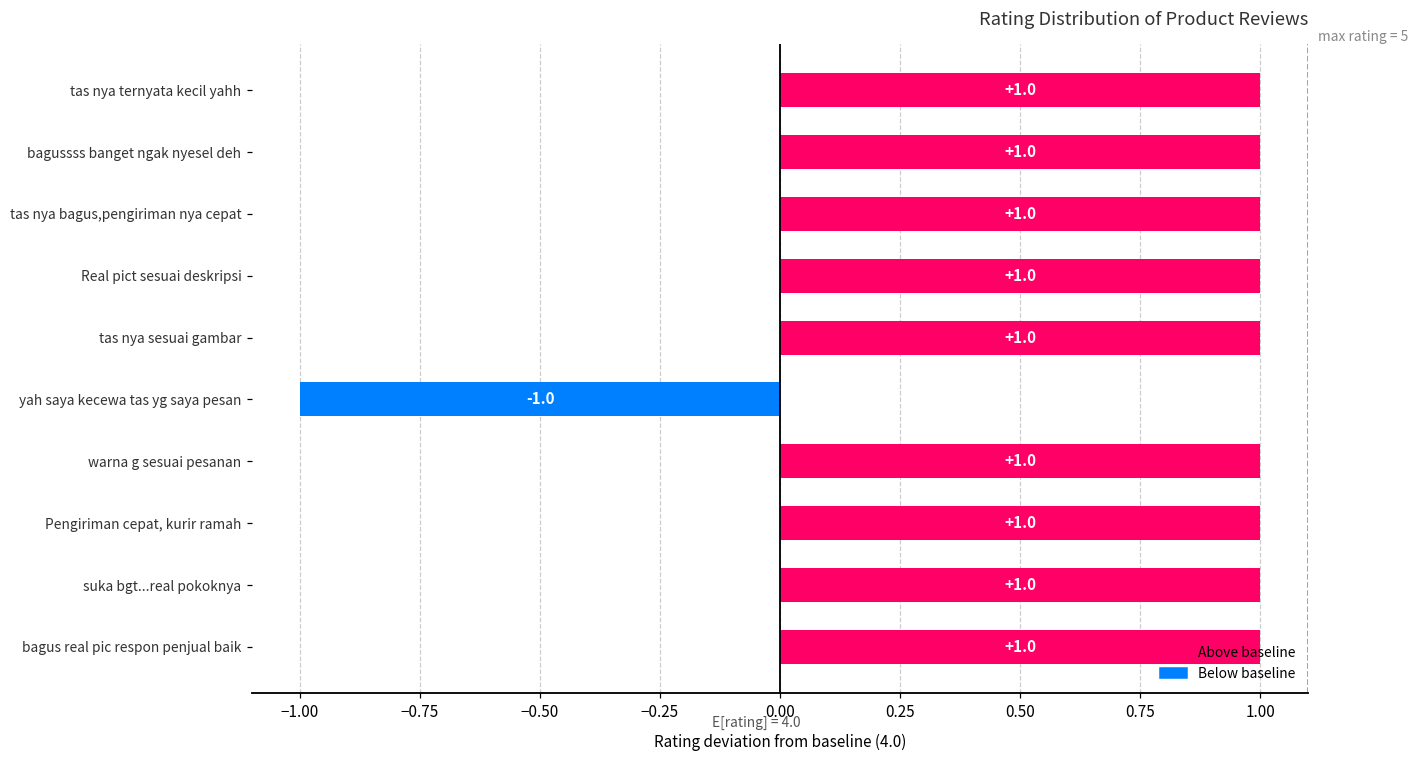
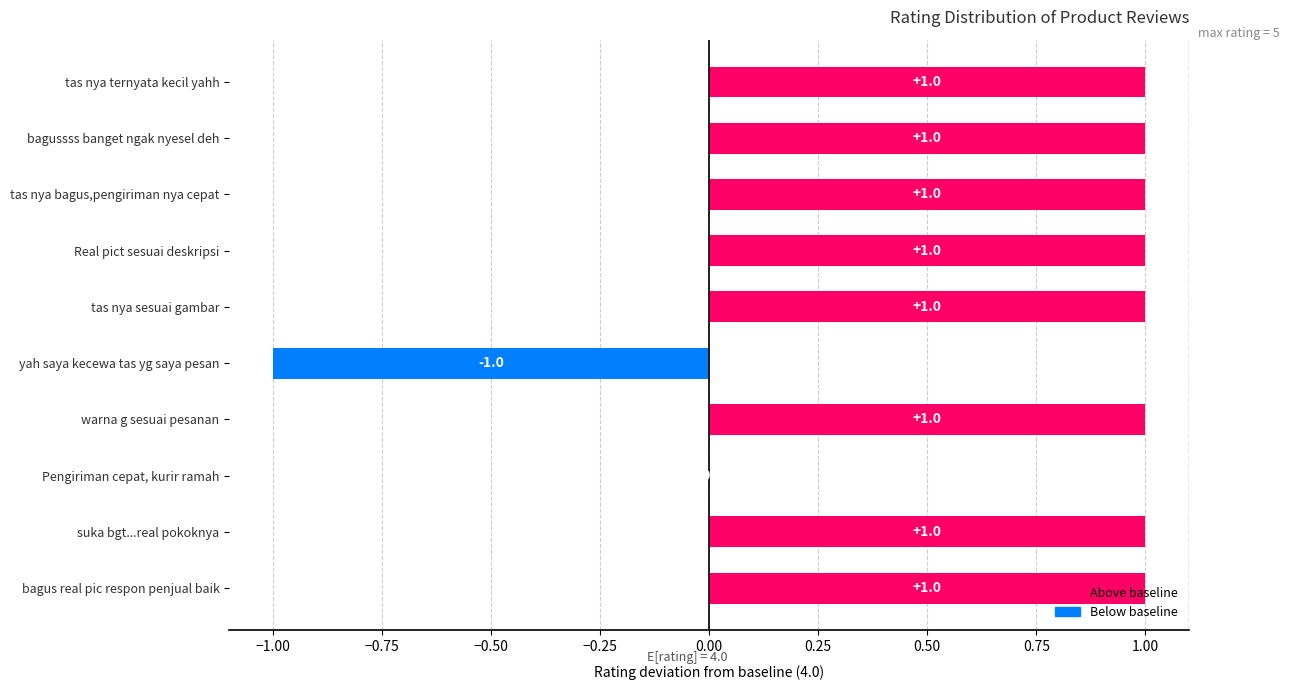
Pengiriman cepat, kurir ramah: 1.00 -> 0.00
